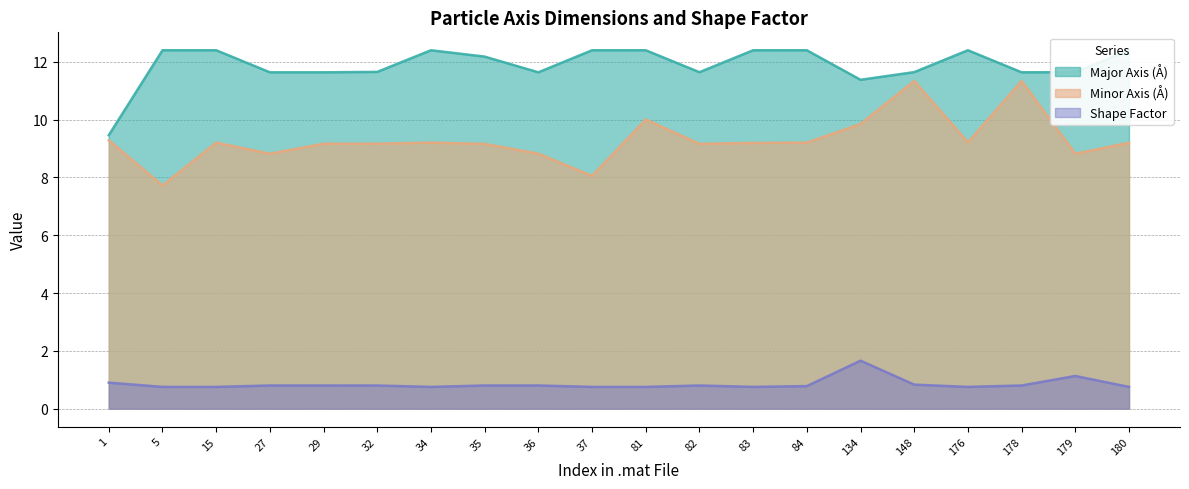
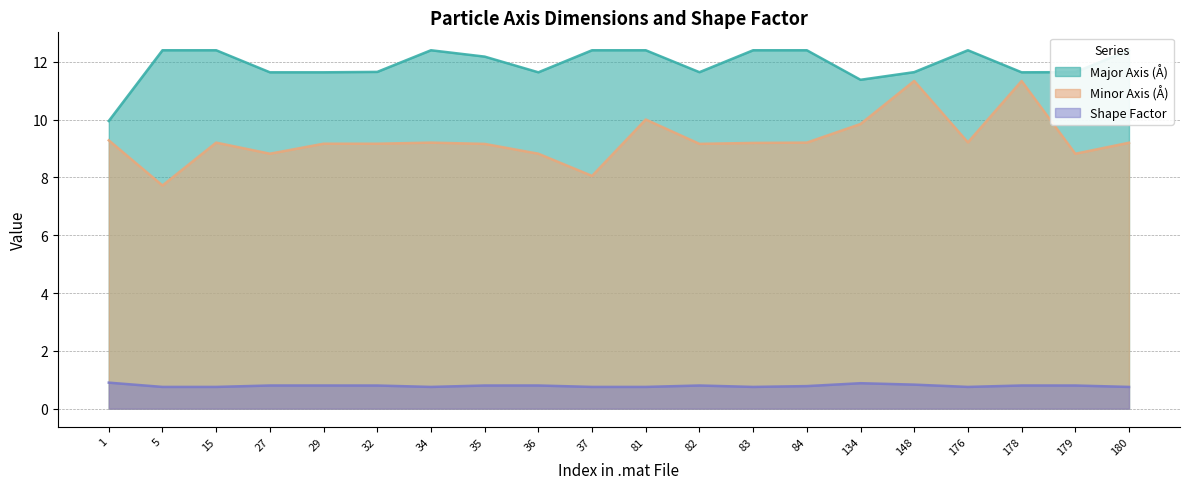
Major Axis (Å), 1: 9.5 -> 10.0
Shape Factor, 134: 1.7 -> 0.9
Shape Factor, 179: 1.1 -> 0.8
